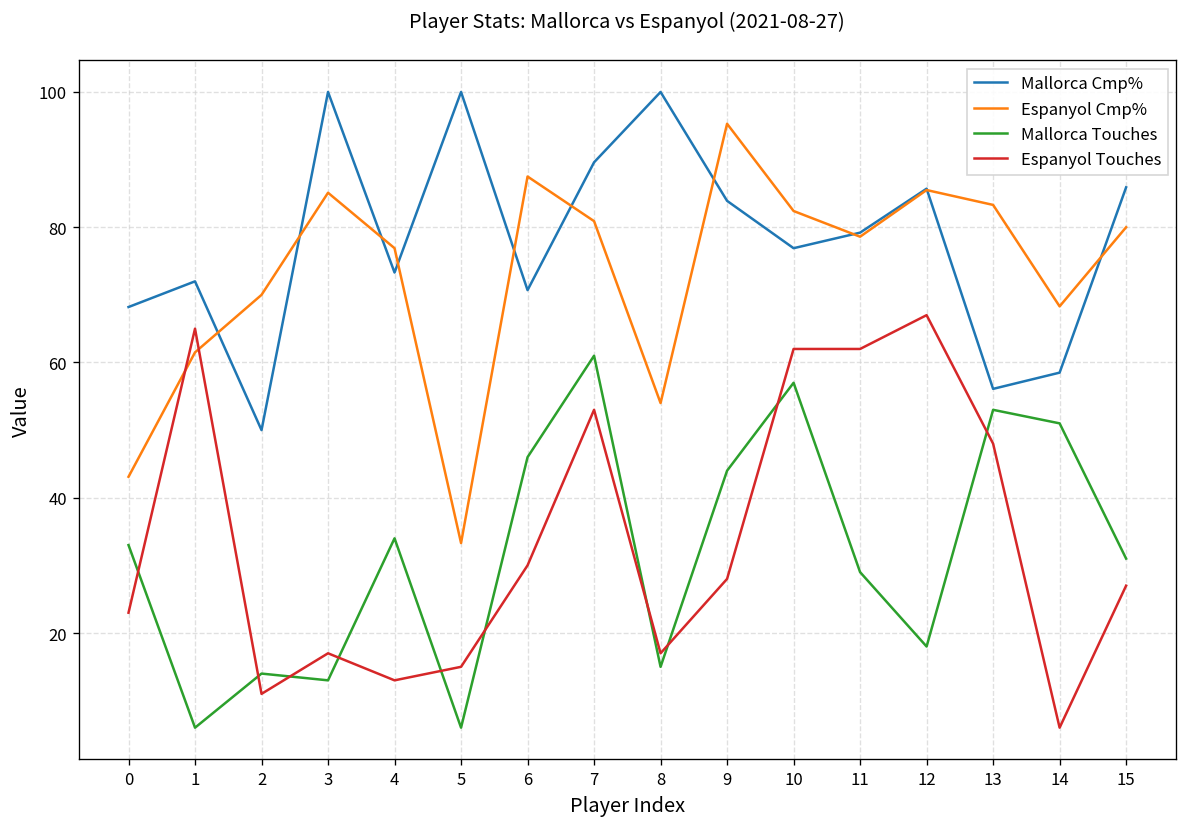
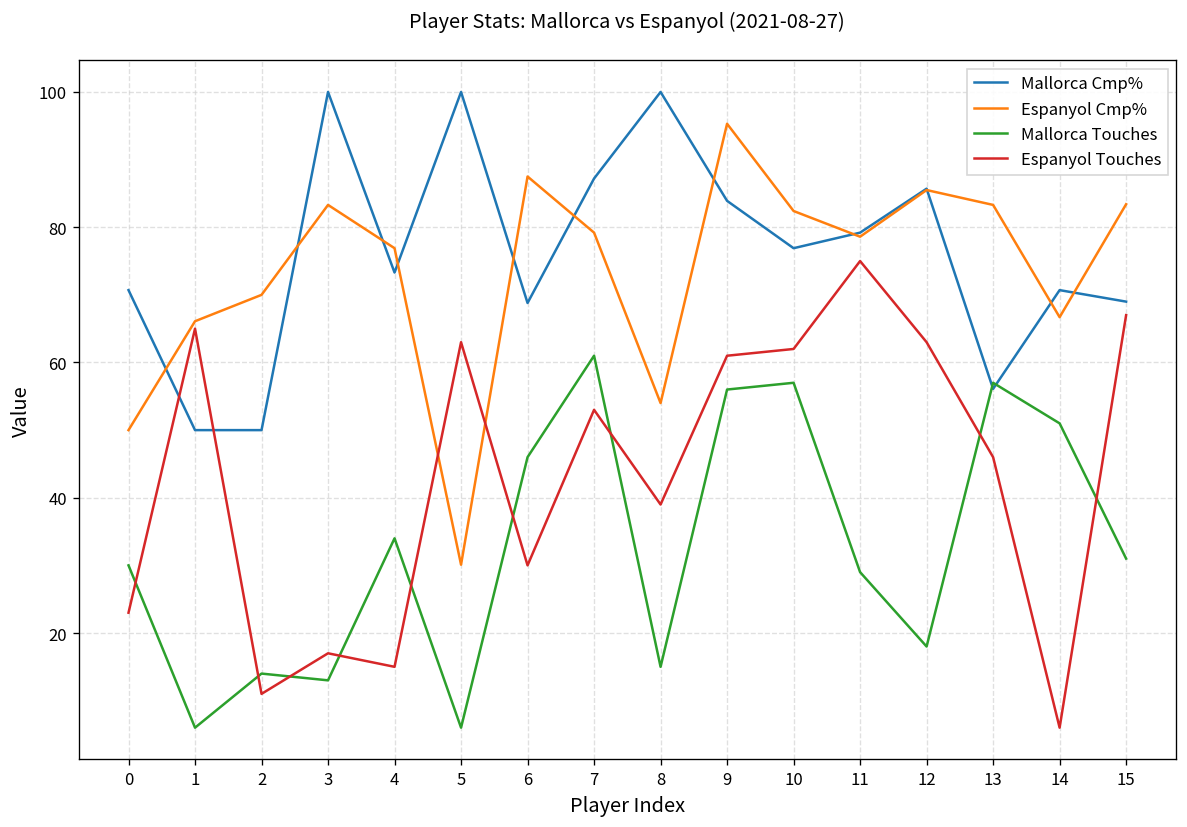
Mallorca Cmp%, 0: 68 -> 71
Espanyol Cmp%, 0: 43 -> 50
Mallorca Touches, 0: 33 -> 30
Mallorca Cmp%, 1: 72 -> 50
Espanyol Cmp%, 1: 62 -> 66
Espanyol Cmp%, 3: 85 -> 83
Espanyol Touches, 4: 13 -> 15
Espanyol Cmp%, 5: 33 -> 30
Espanyol Touches, 5: 15 -> 63
Mallorca Cmp%, 6: 71 -> 69
Mallorca Cmp%, 7: 90 -> 87
Espanyol Cmp%, 7: 81 -> 79
Espanyol Touches, 8: 17 -> 39
Mallorca Touches, 9: 44 -> 56
Espanyol Touches, 9: 28 -> 61
Espanyol Touches, 11: 62 -> 75
Espanyol Touches, 12: 67 -> 63
Mallorca Touches, 13: 53 -> 57
Espanyol Touches, 13: 48 -> 46
Mallorca Cmp%, 14: 59 -> 71
Espanyol Cmp%, 14: 68 -> 67
Mallorca Cmp%, 15: 86 -> 69
Espanyol Cmp%, 15: 80 -> 83
Espanyol Touches, 15: 27 -> 67
